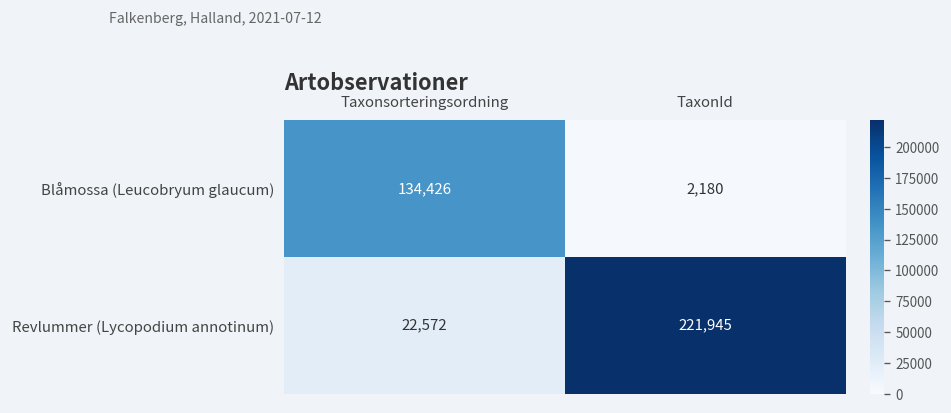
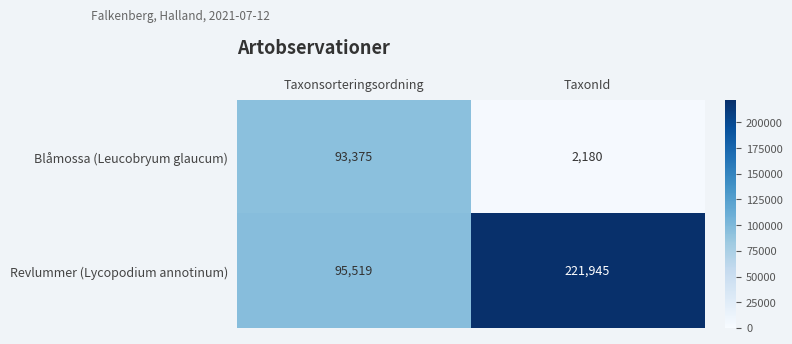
Blåmossa (Leucobryum glaucum), Taxonsorteringsordning: 134,426 -> 93,375
Revlummer (Lycopodium annotinum), Taxonsorteringsordning: 22,572 -> 95,519
